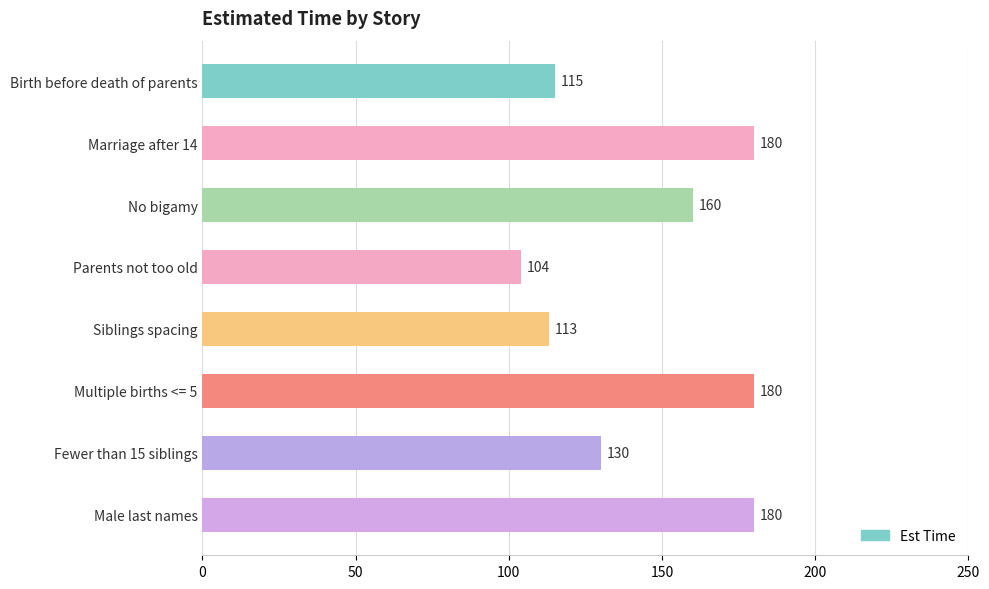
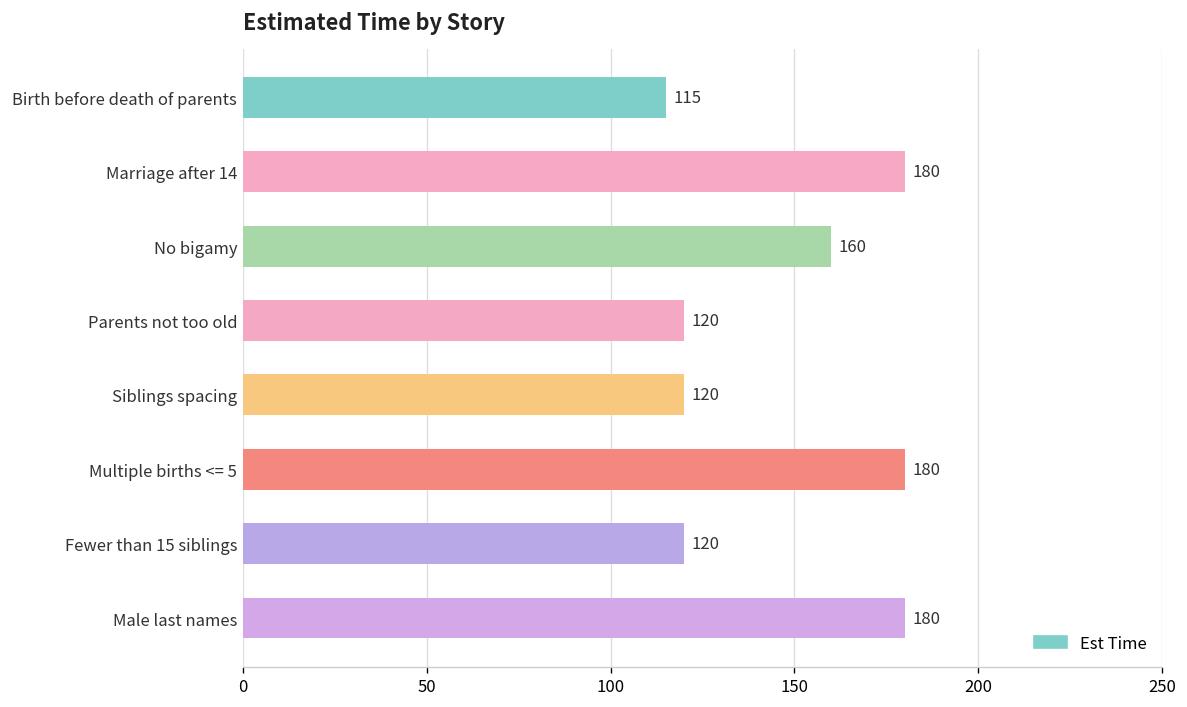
Parents not too old: 104 -> 120
Siblings spacing: 113 -> 120
Fewer than 15 siblings: 130 -> 120
